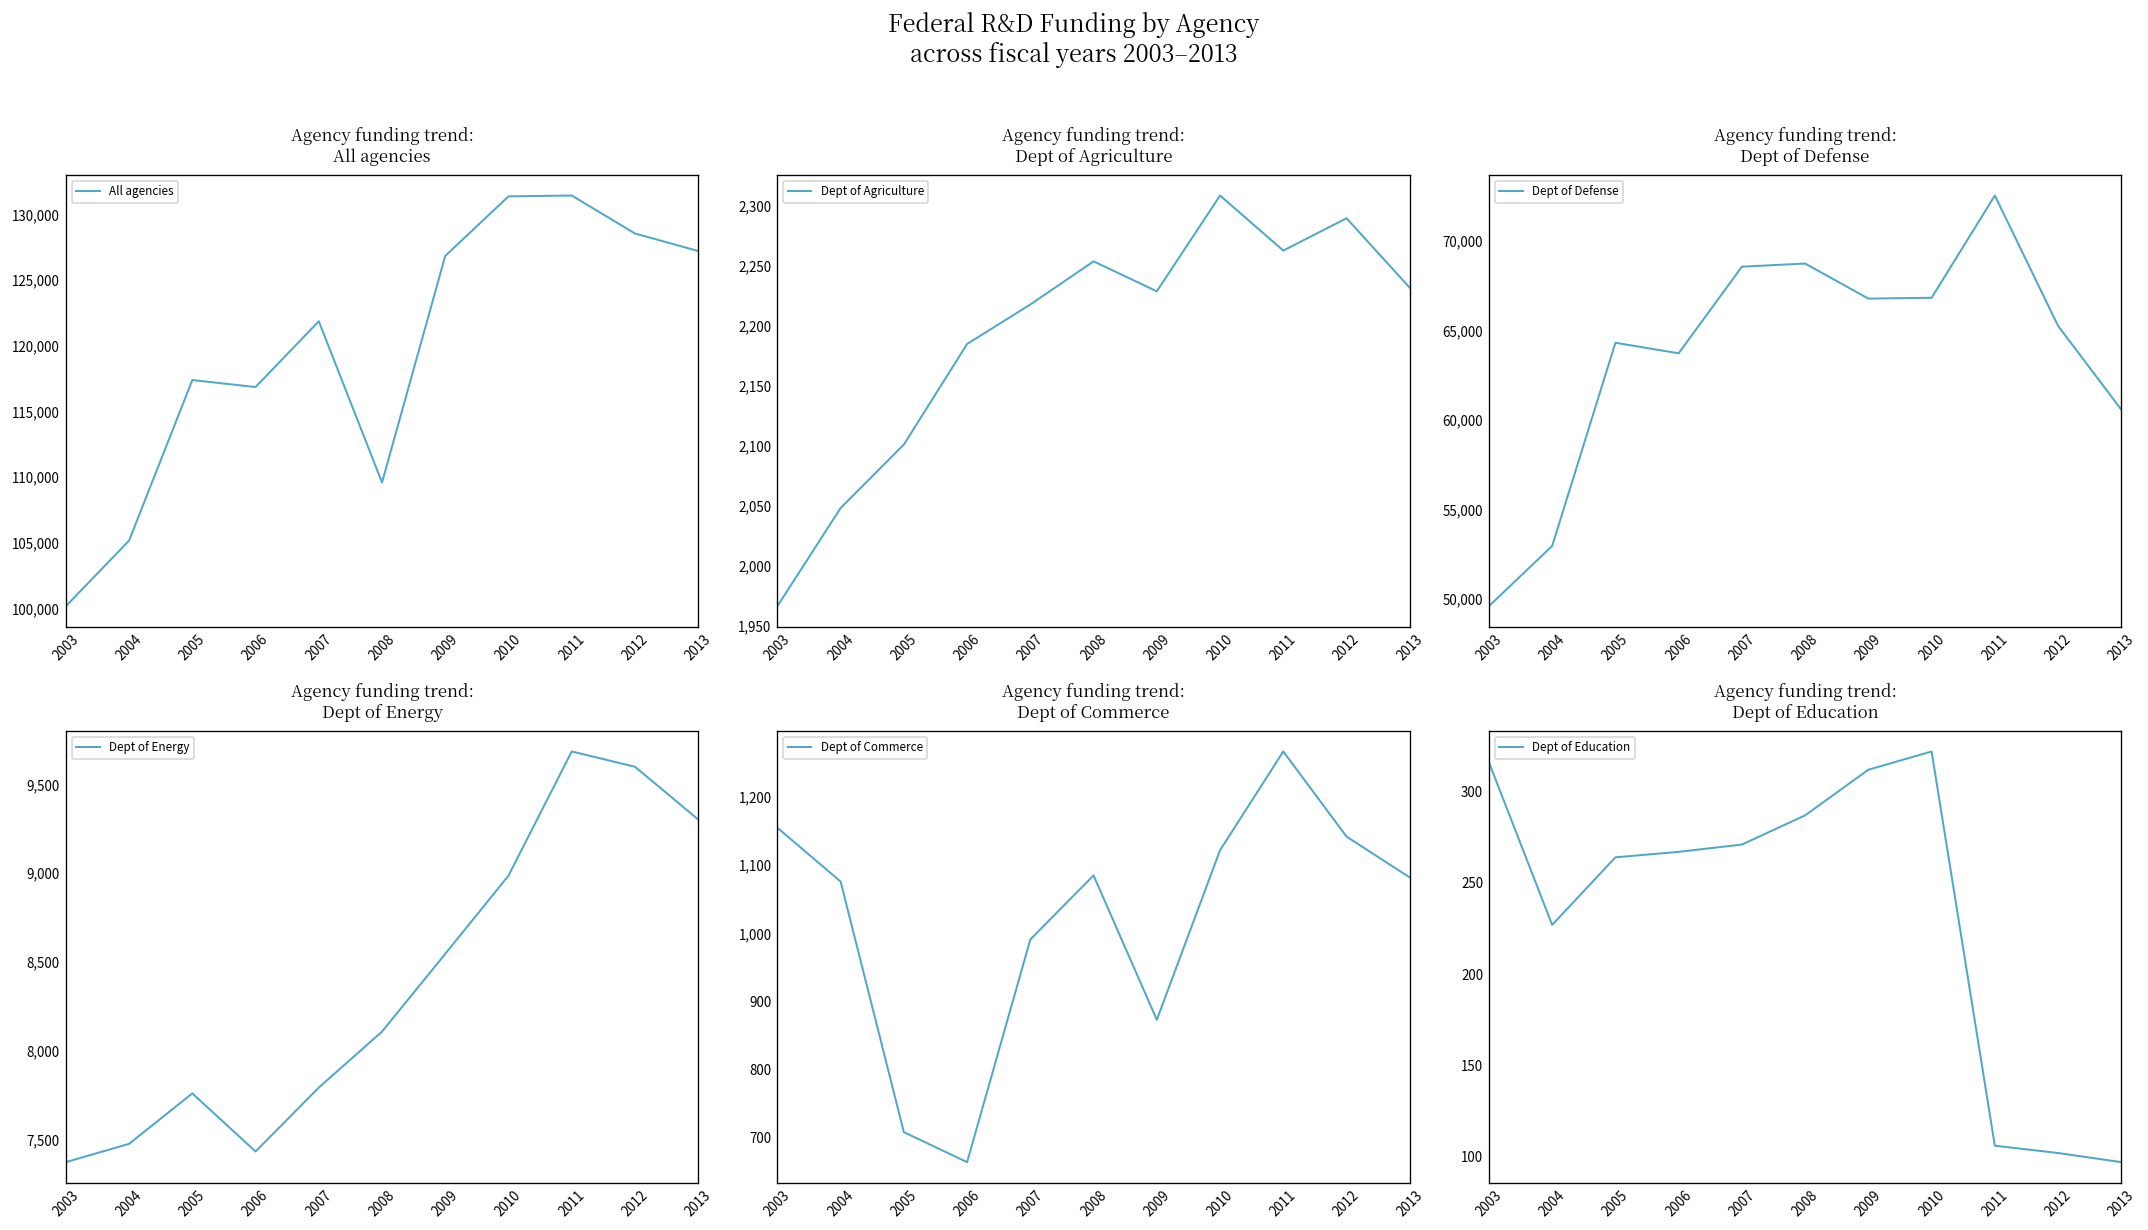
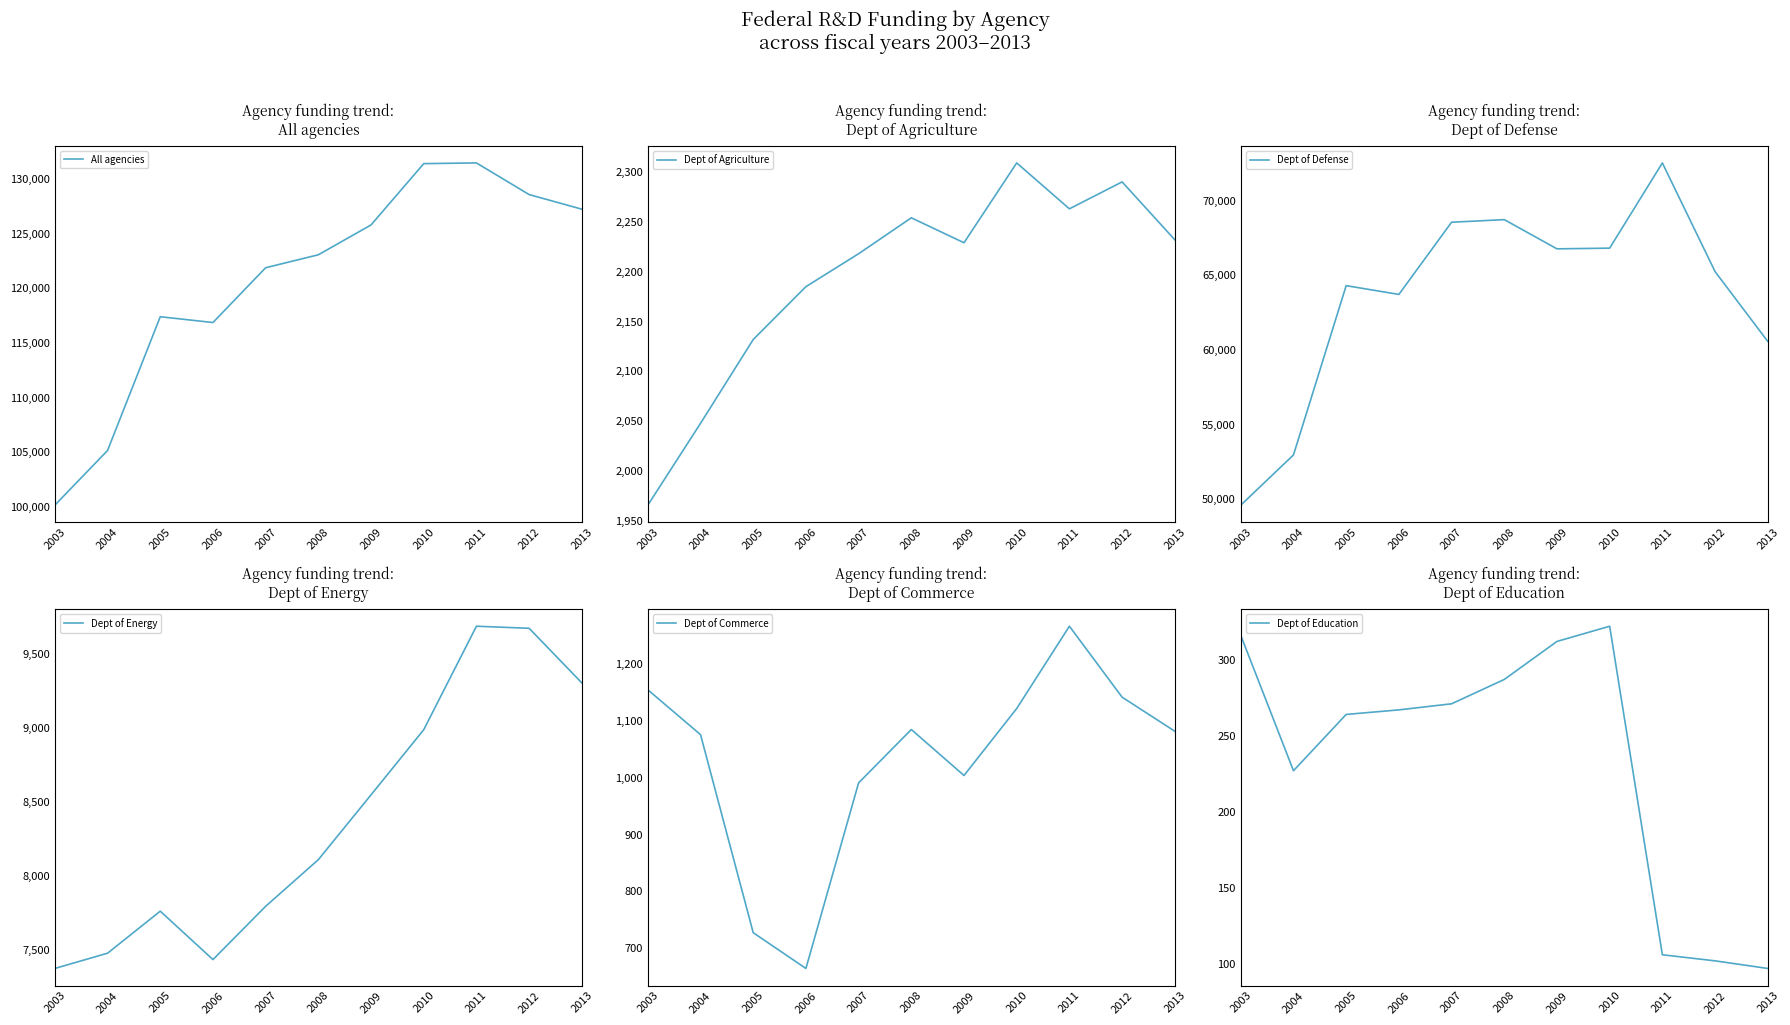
Agency funding trend: All agencies, 2008: 109,600 -> 123,100
Agency funding trend: All agencies, 2009: 126,900 -> 125,800
Agency funding trend: Dept of Agriculture, 2005: 2,100 -> 2,130
Agency funding trend: Dept of Energy, 2012: 9,600 -> 9,670
Agency funding trend: Dept of Commerce, 2005: 710 -> 730
Agency funding trend: Dept of Commerce, 2009: 870 -> 1,000
